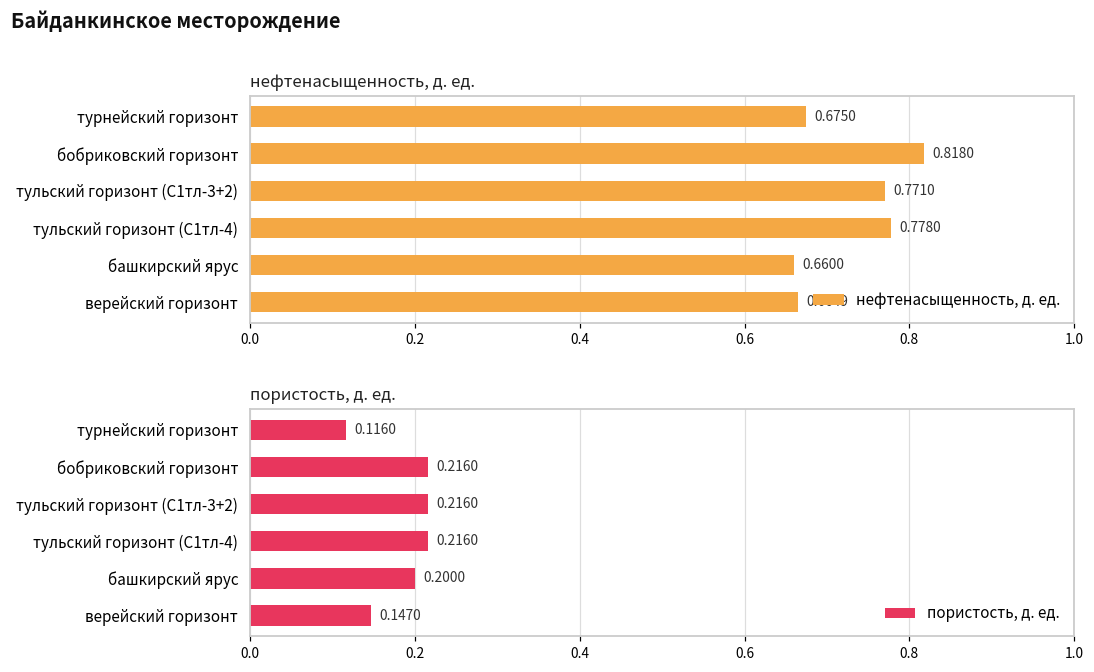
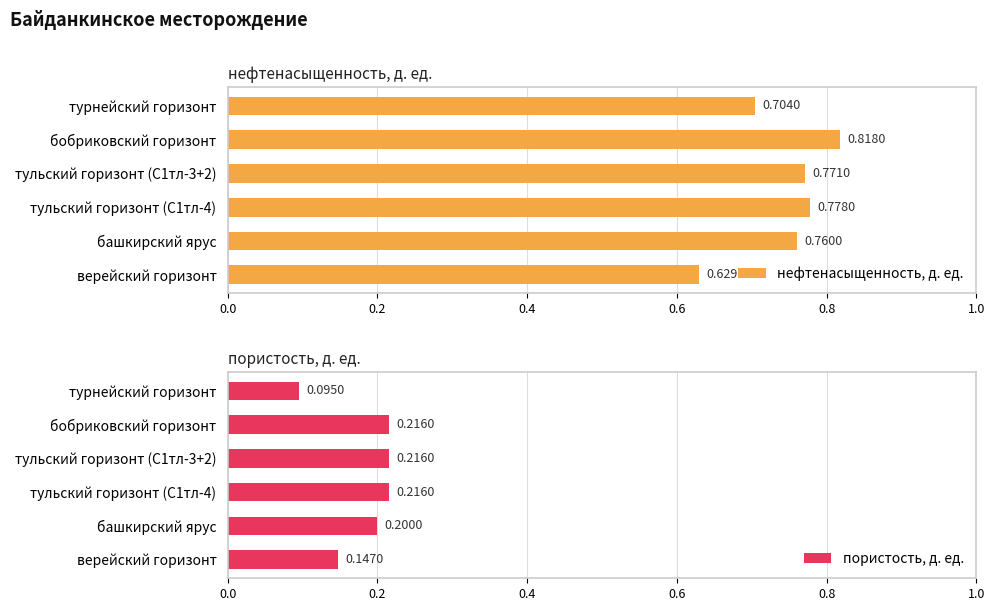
нефтенасыщенность, д. ед., турнейский горизонт: 0.6750 -> 0.7040
нефтенасыщенность, д. ед., башкирский ярус: 0.6600 -> 0.7600
нефтенасыщенность, д. ед., верейский горизонт: 0.6649 -> 0.6291
пористость, д. ед., турнейский горизонт: 0.1160 -> 0.0950
